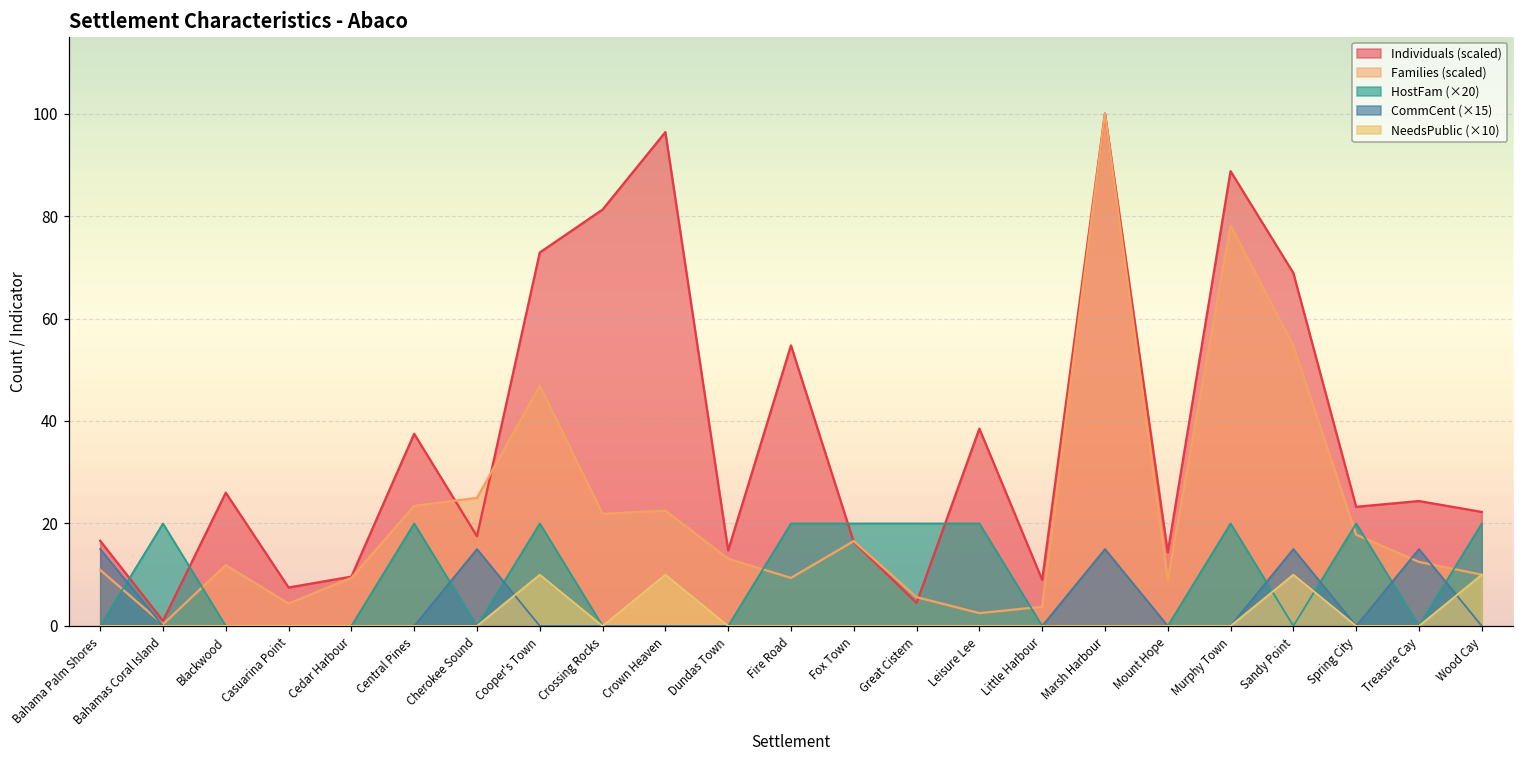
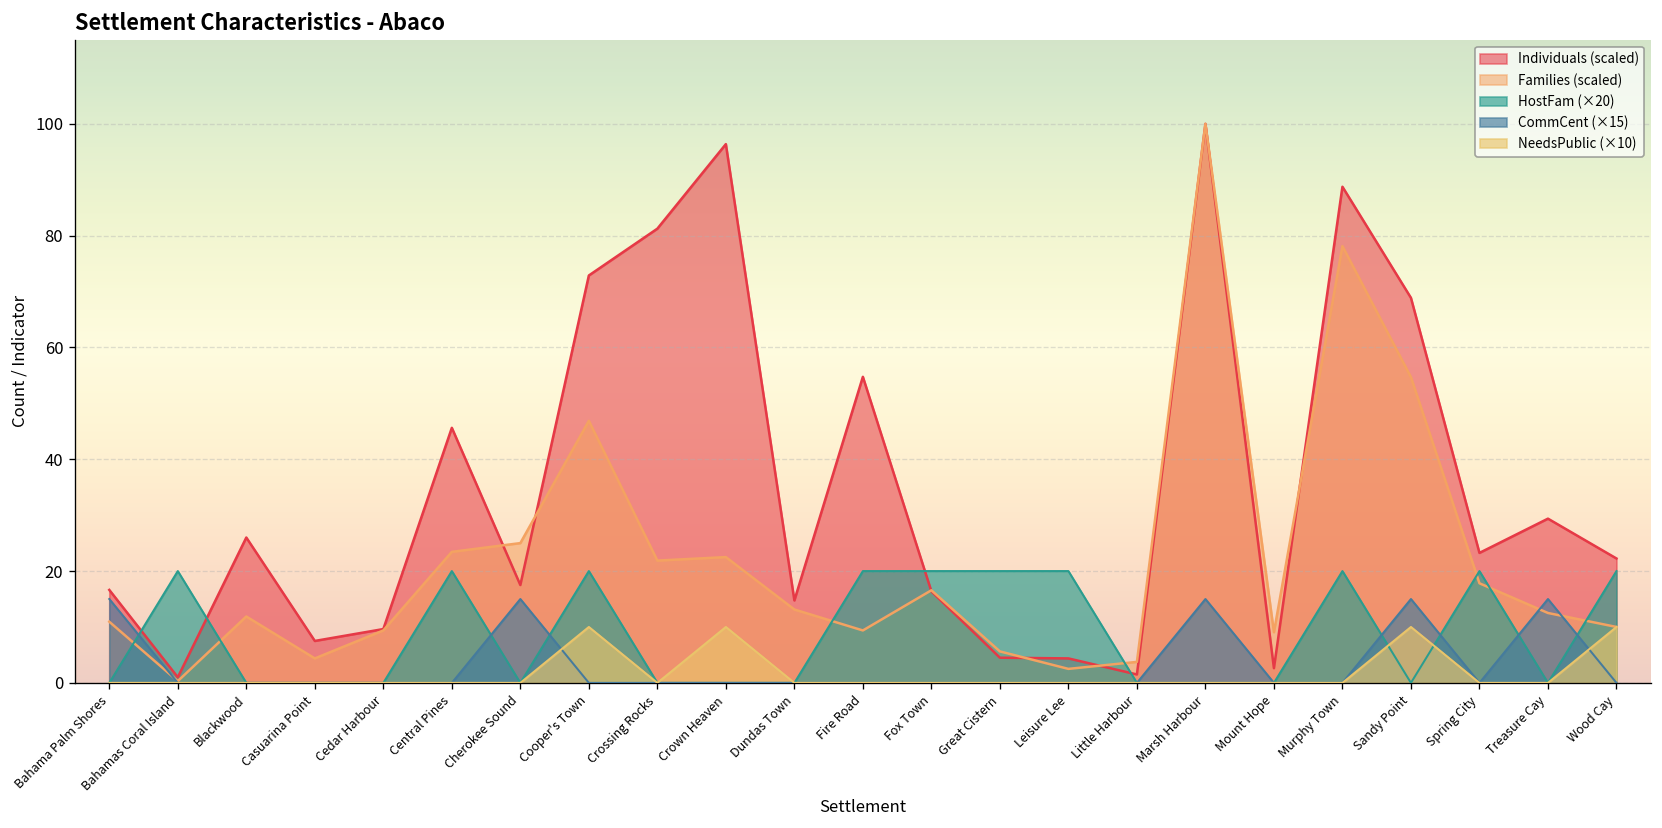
Individuals (scaled), Central Pines: 38 -> 46
Individuals (scaled), Leisure Lee: 39 -> 4
Individuals (scaled), Little Harbour: 9 -> 2
Individuals (scaled), Mount Hope: 14 -> 3
Individuals (scaled), Treasure Cay: 24 -> 29
